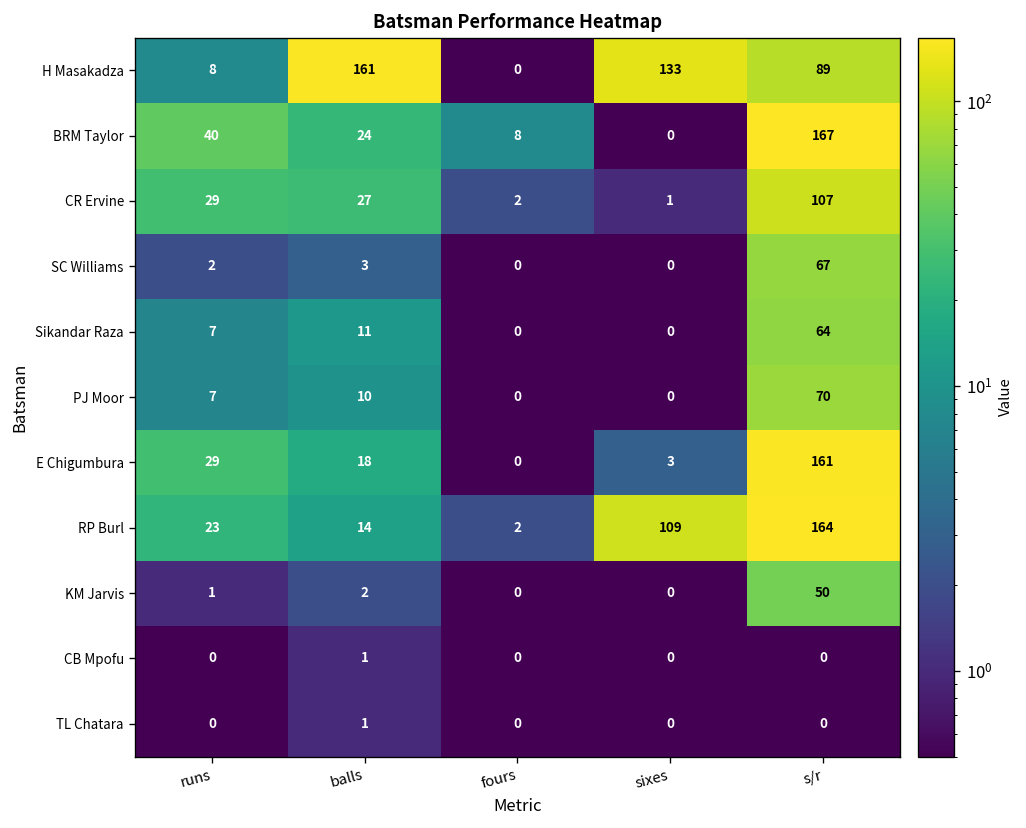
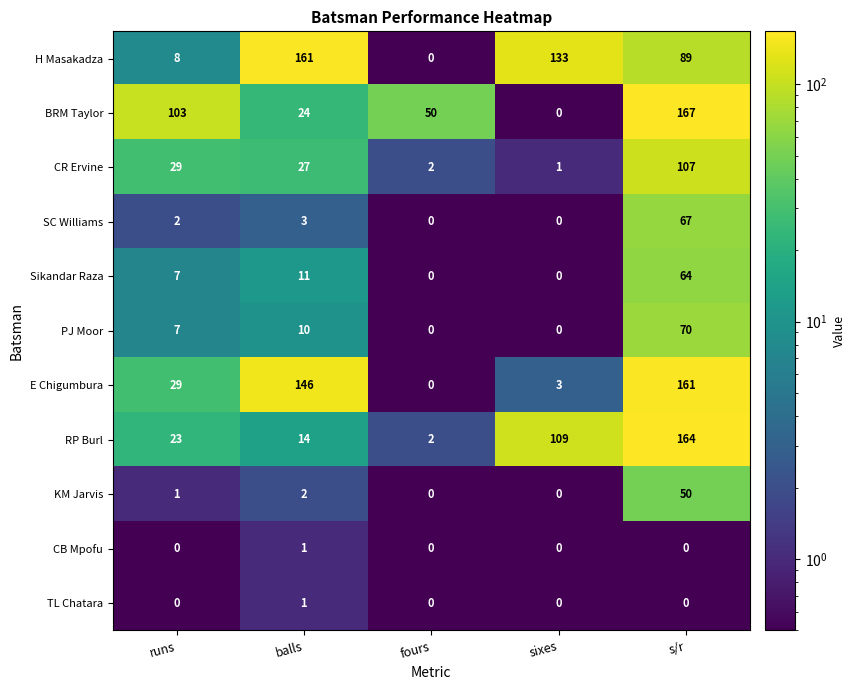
BRM Taylor, runs: 40 -> 103
BRM Taylor, fours: 8 -> 50
E Chigumbura, balls: 18 -> 146
